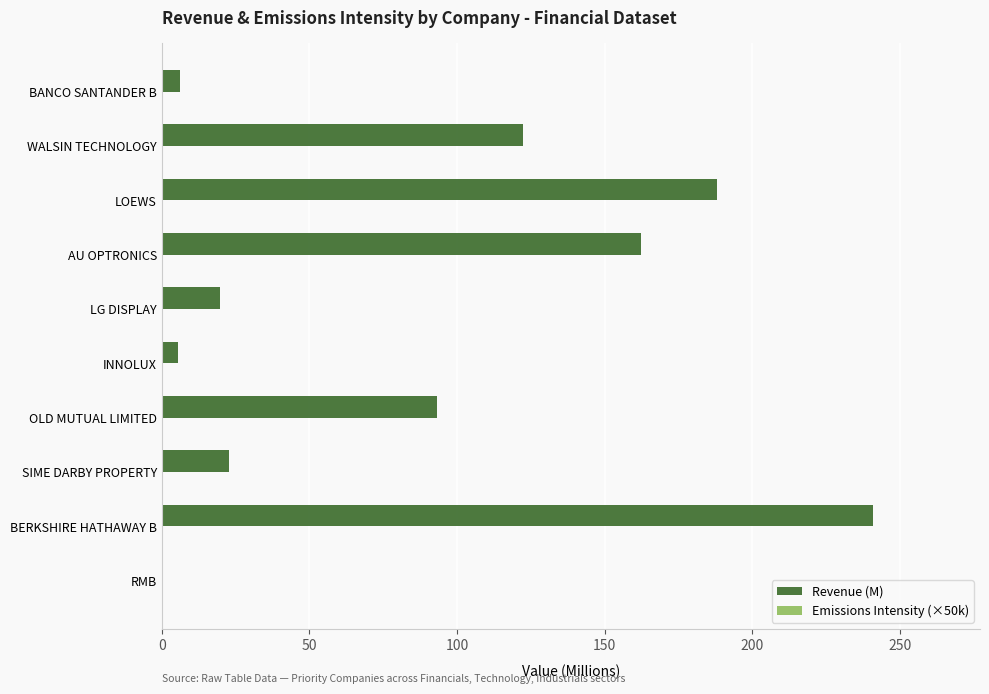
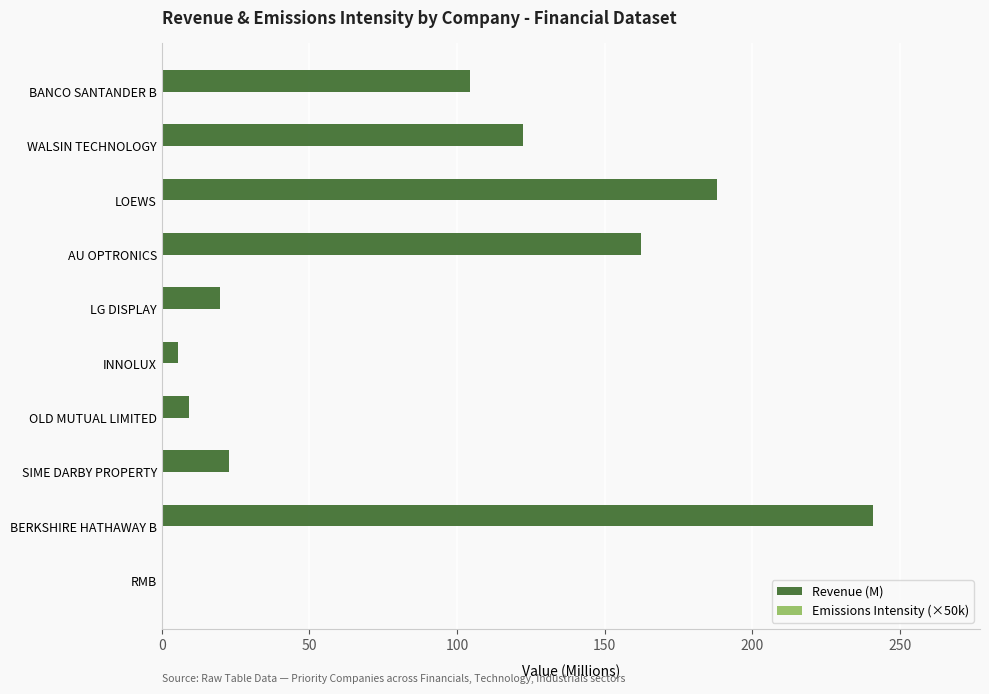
Revenue (M), BANCO SANTANDER B: 6 -> 104
Revenue (M), OLD MUTUAL LIMITED: 93 -> 9
